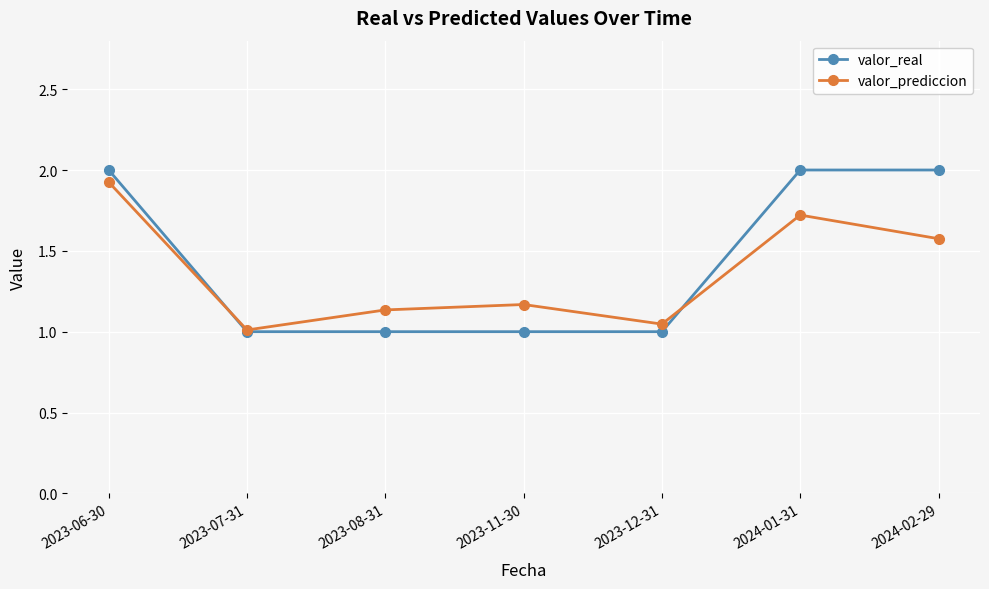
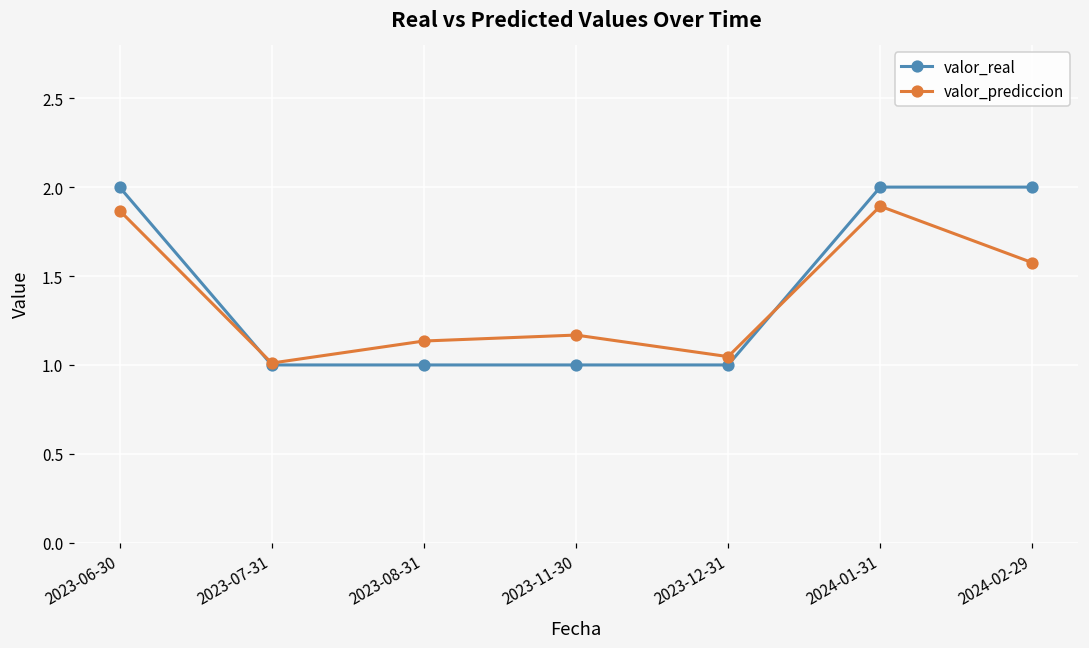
valor_prediccion, 2023-06-30: 1.93 -> 1.87
valor_prediccion, 2024-01-31: 1.72 -> 1.89
